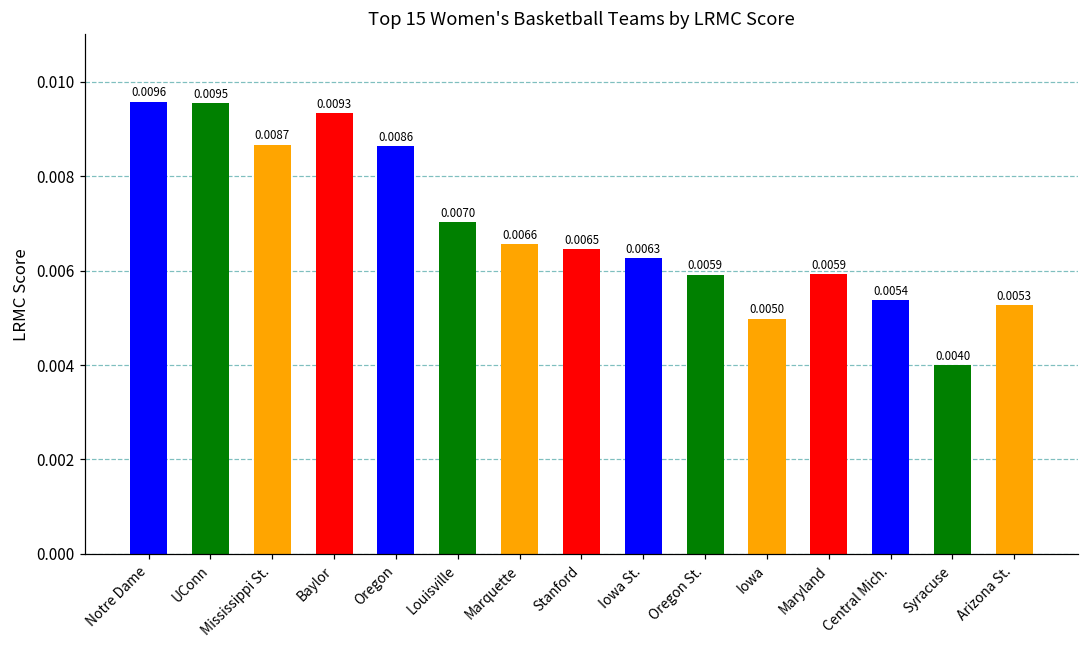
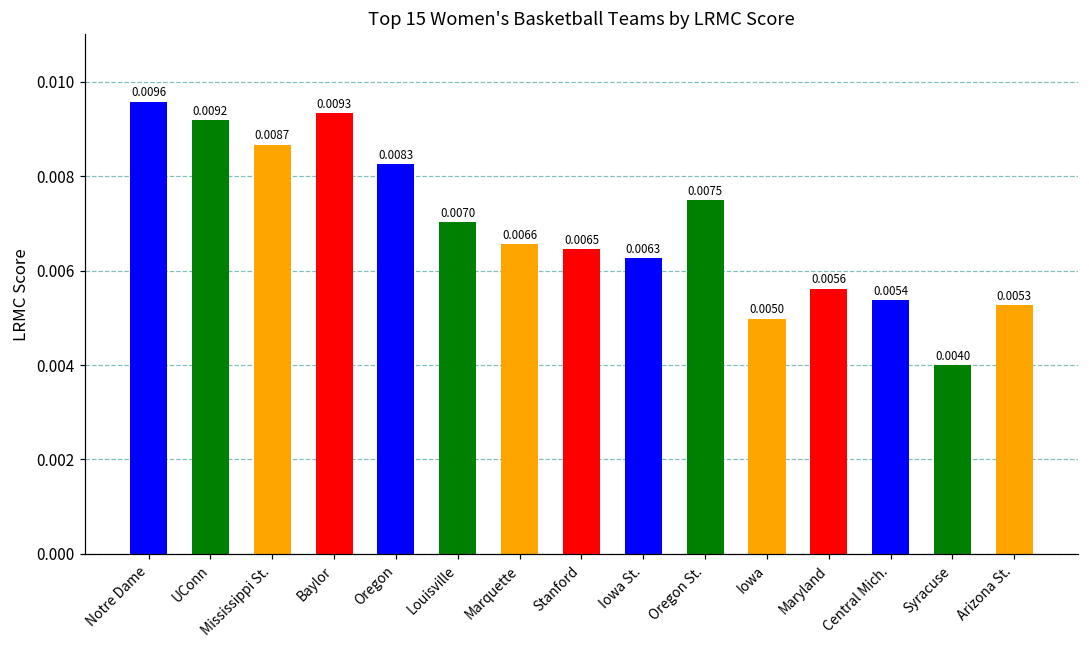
UConn: 0.0095 -> 0.0092
Oregon: 0.0086 -> 0.0083
Oregon St.: 0.0059 -> 0.0075
Maryland: 0.0059 -> 0.0056
